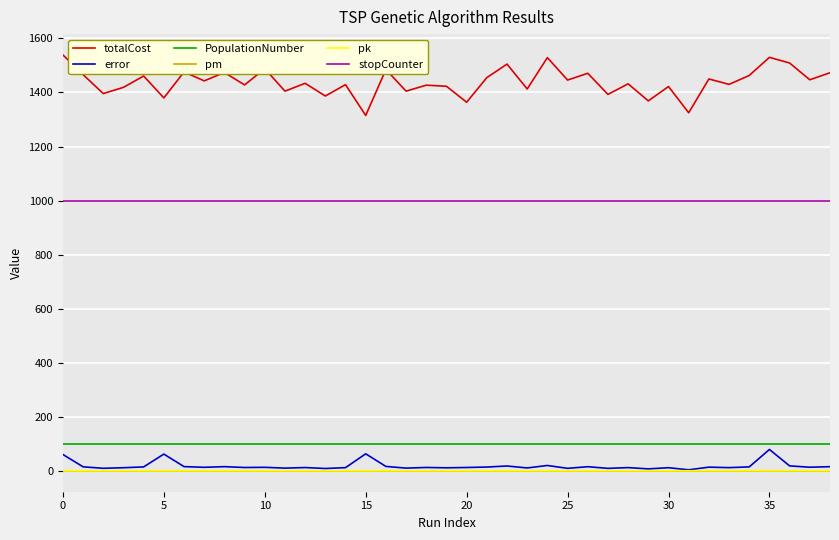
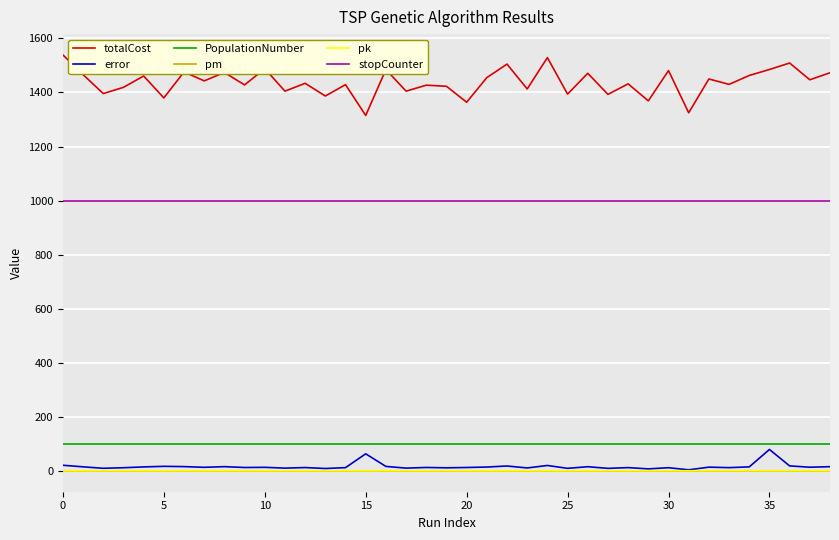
error, 0: 60 -> 20
error, 5: 60 -> 20
totalCost, 25: 1450 -> 1390
totalCost, 30: 1420 -> 1480
totalCost, 35: 1530 -> 1490
